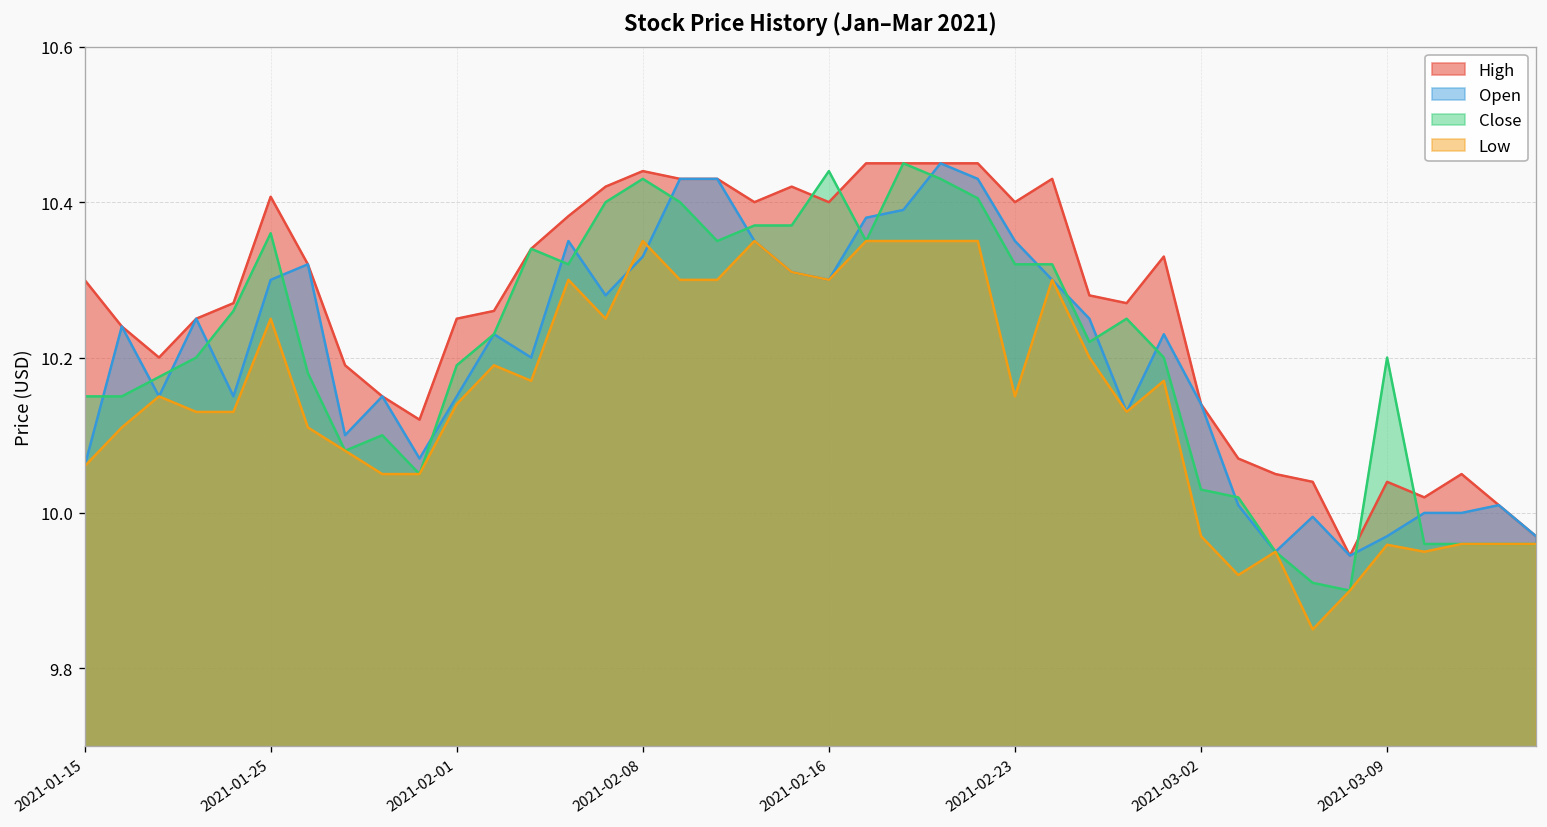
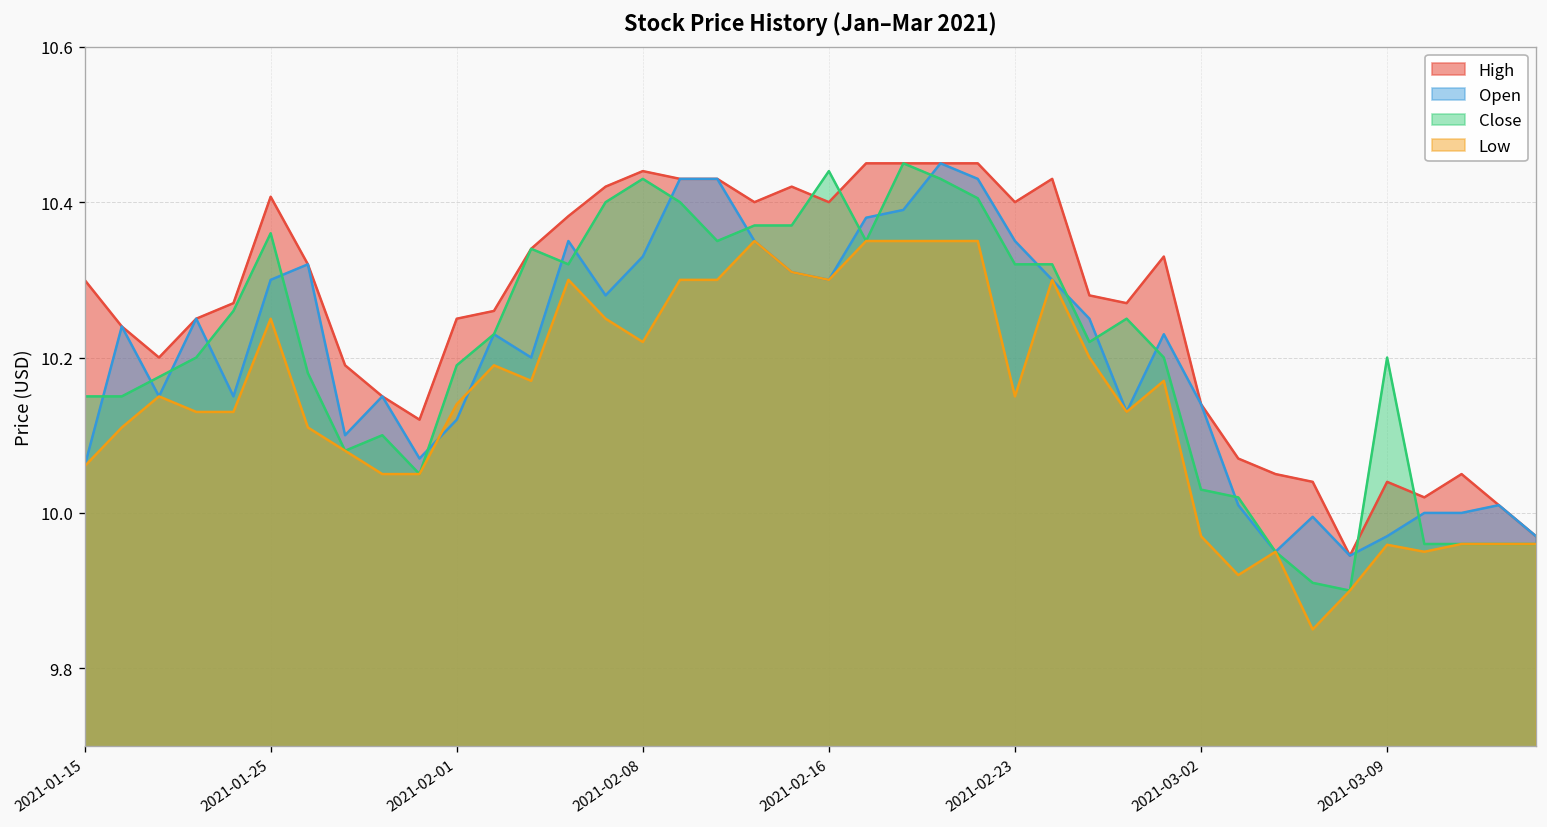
Open, 2021-02-01: 10.15 -> 10.12
Low, 2021-02-08: 10.35 -> 10.22
